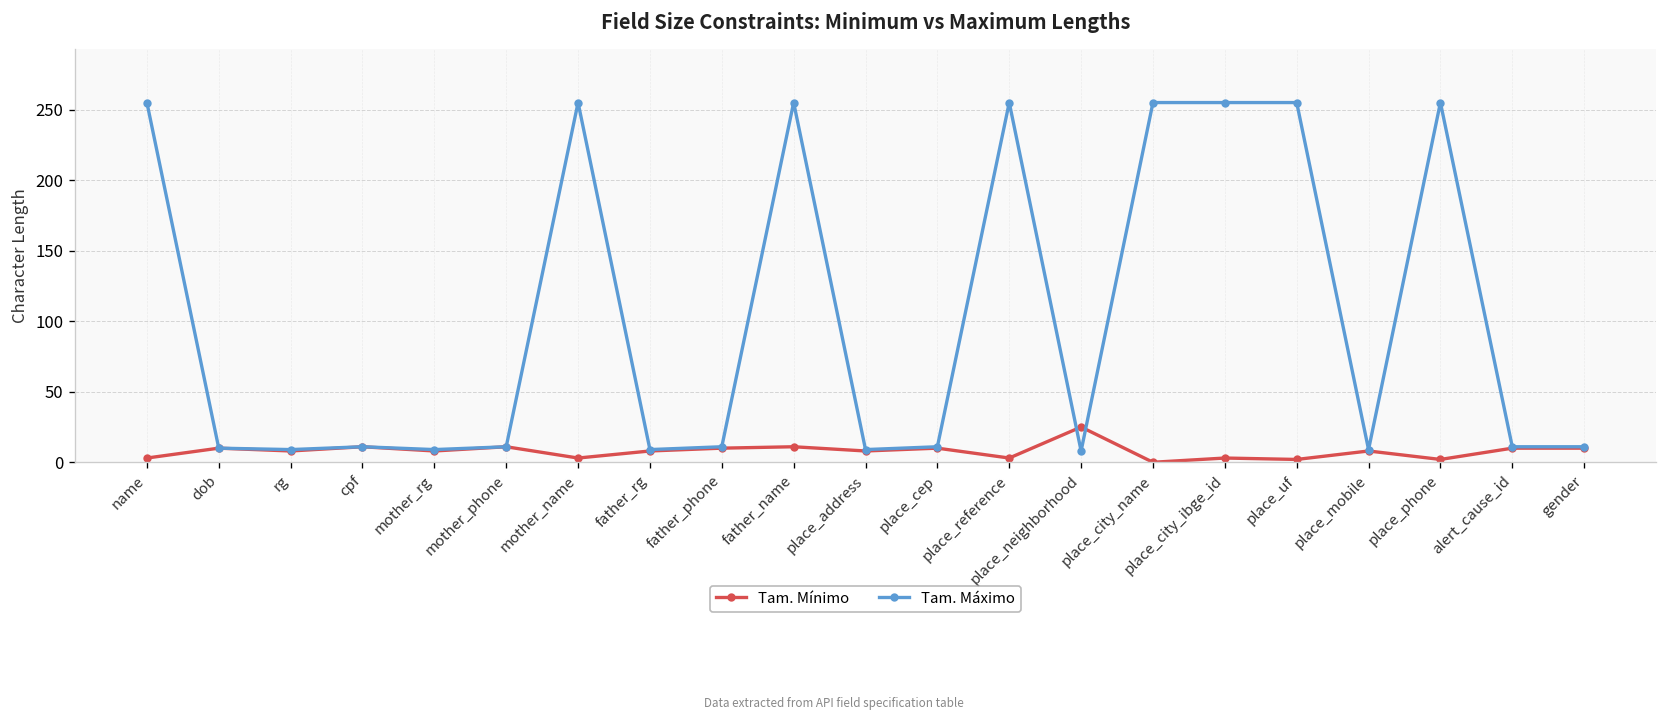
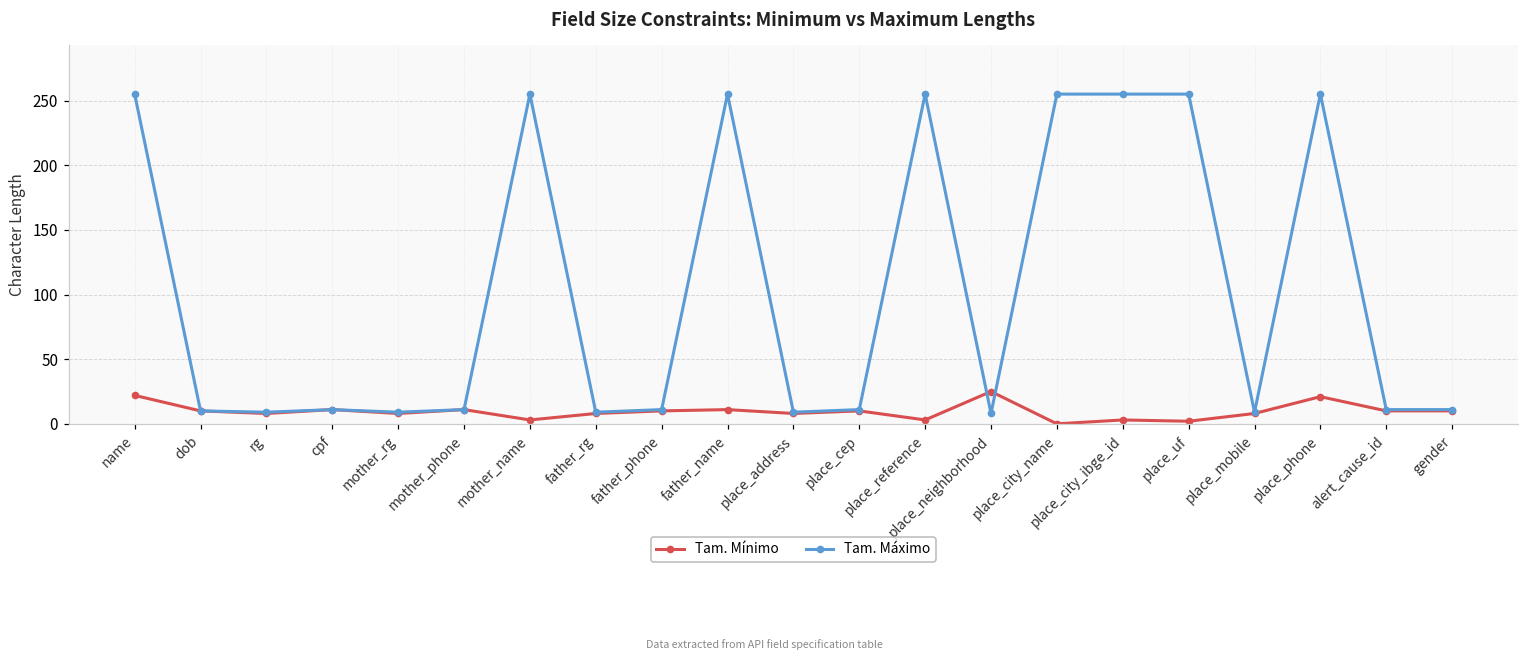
Tam. Mínimo, name: 3 -> 22
Tam. Mínimo, place_phone: 2 -> 21
